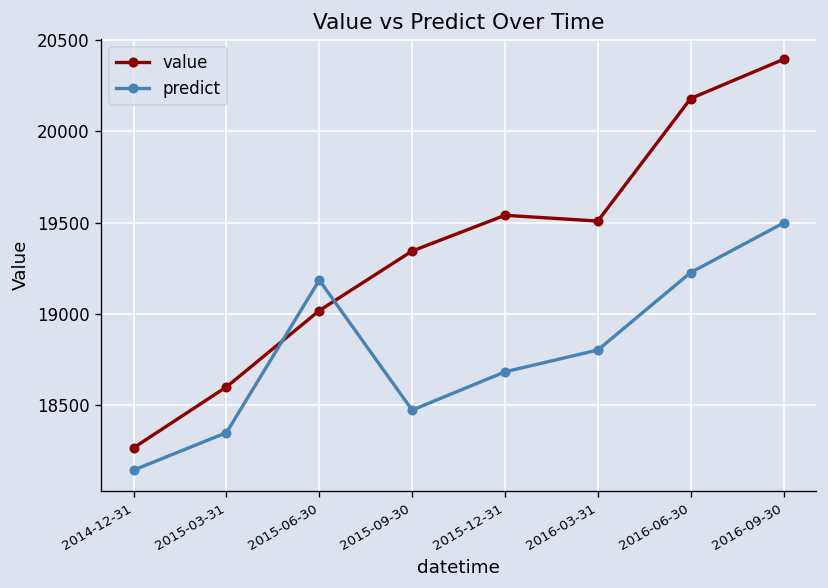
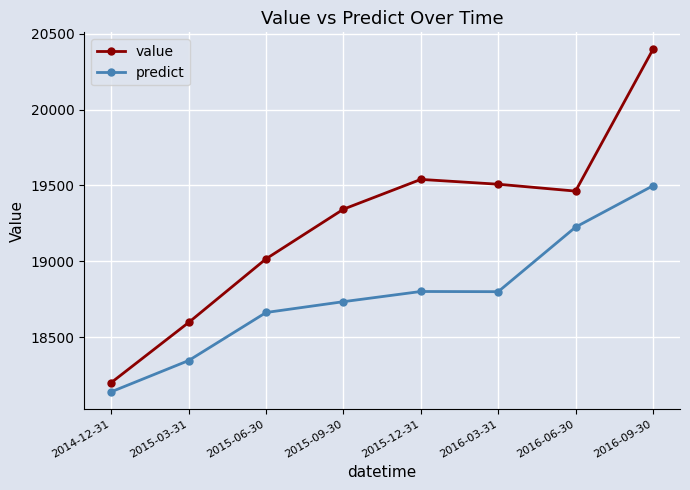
value, 2014-12-31: 18260 -> 18200
predict, 2015-06-30: 19180 -> 18660
predict, 2015-09-30: 18470 -> 18730
predict, 2015-12-31: 18680 -> 18800
value, 2016-06-30: 20180 -> 19460
